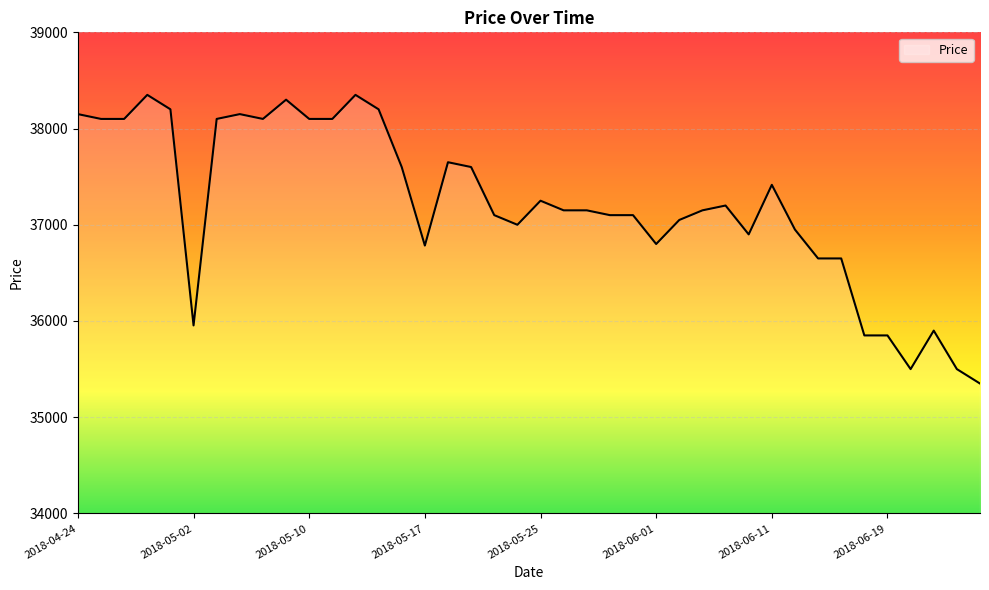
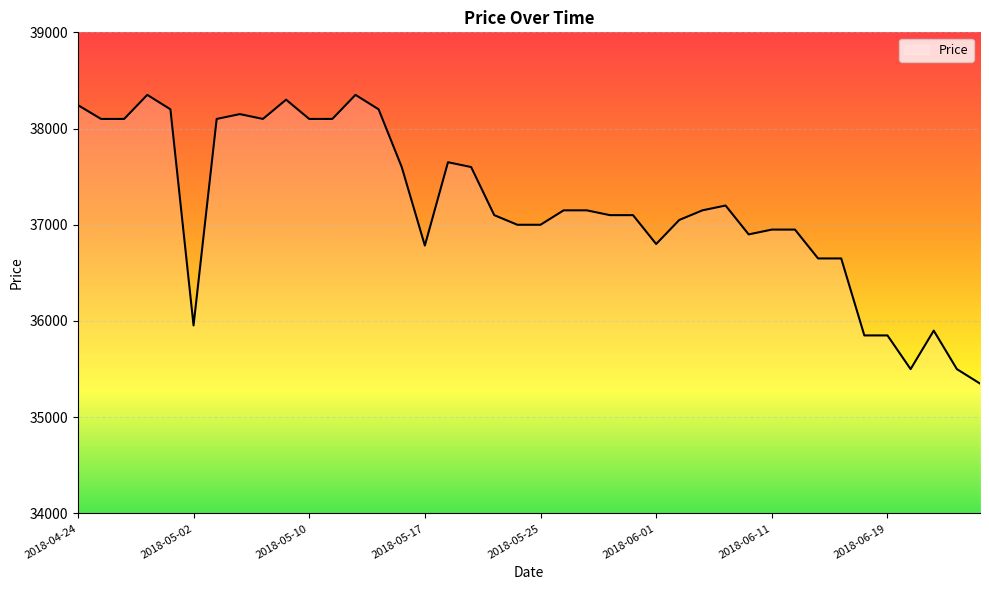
2018-04-24: 38150 -> 38240
2018-05-25: 37300 -> 37000
2018-06-11: 37400 -> 37000
